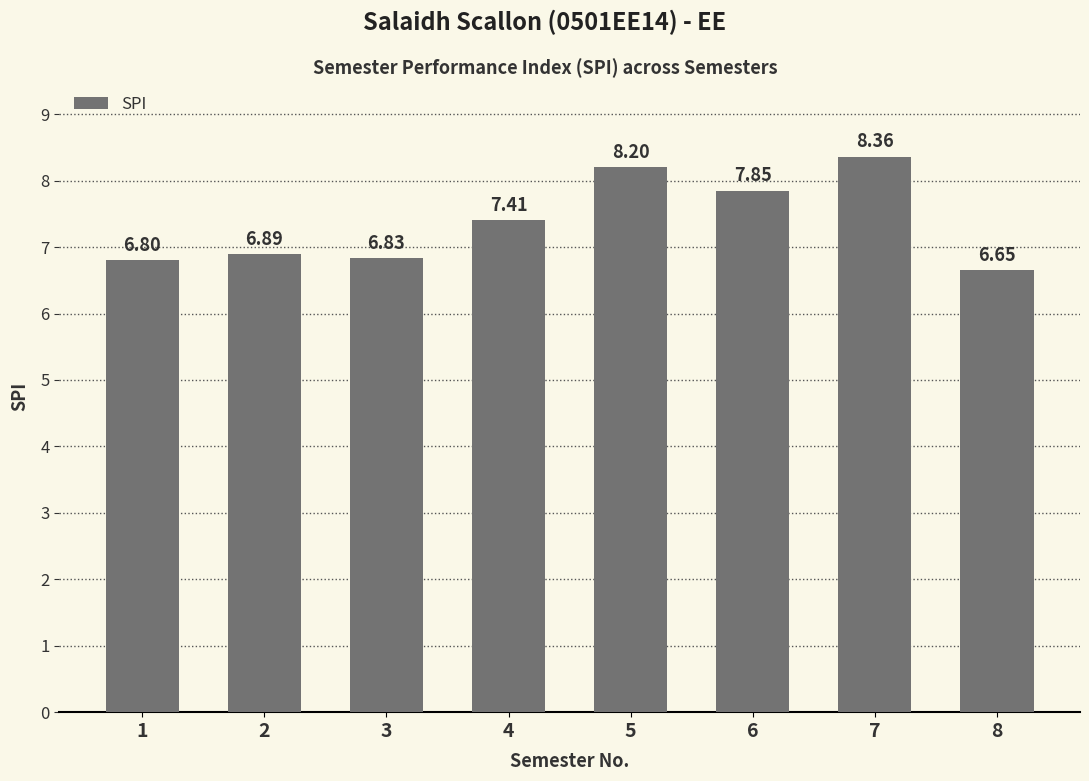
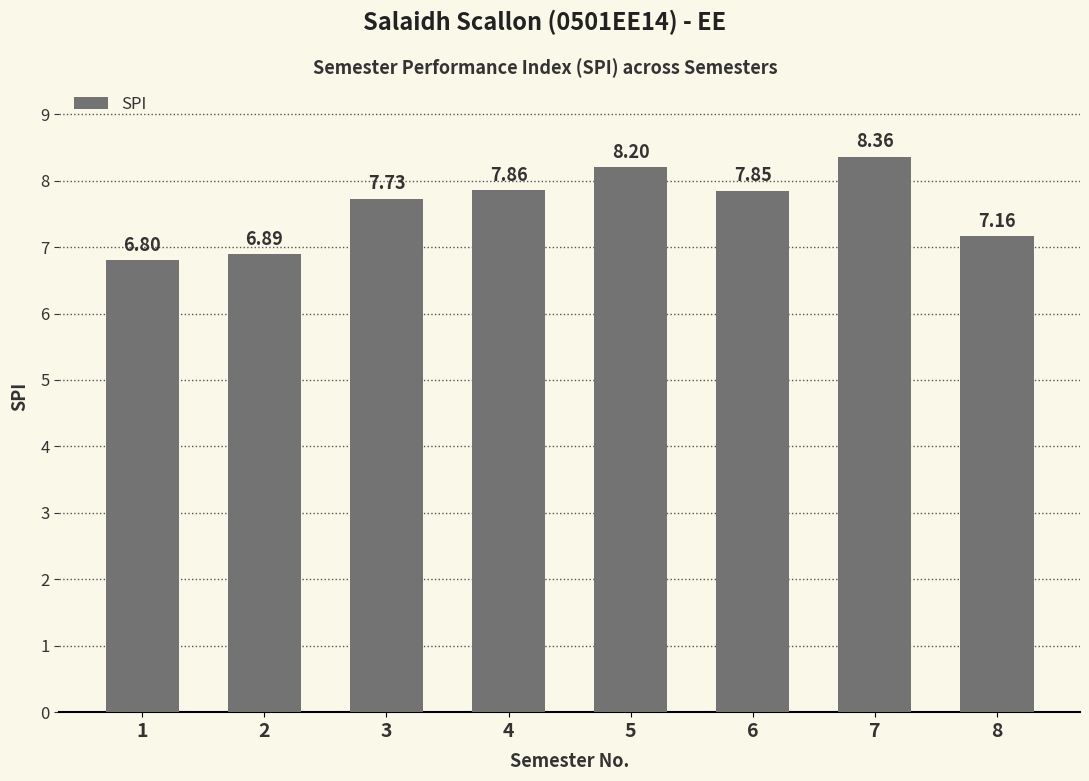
3: 6.83 -> 7.73
4: 7.41 -> 7.86
8: 6.65 -> 7.16
